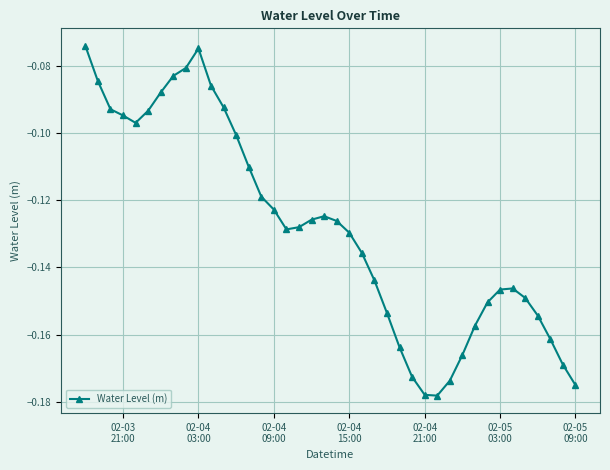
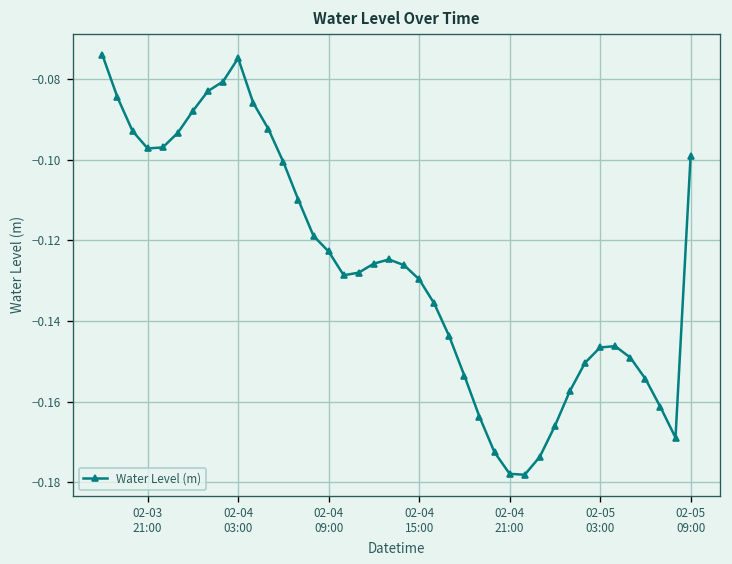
02-03 21:00: -0.095 -> -0.097
02-05 09:00: -0.175 -> -0.099
